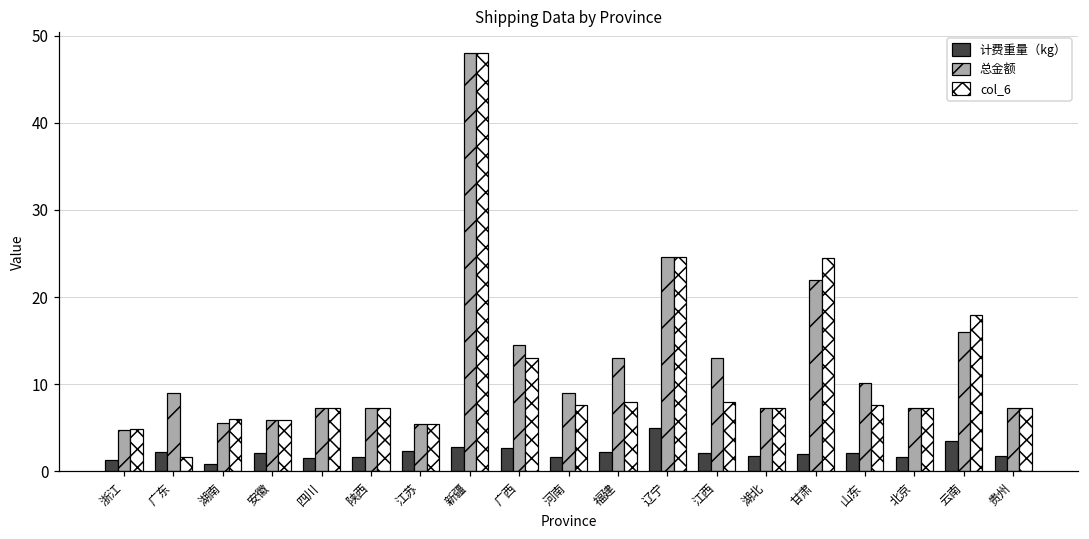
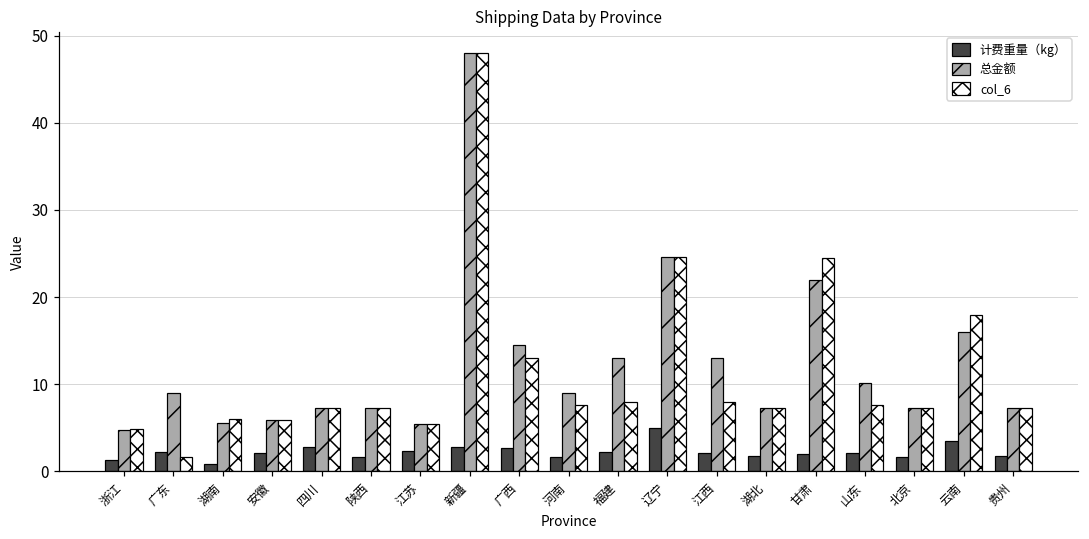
计费重量（kg）, 四川: 1 -> 3
